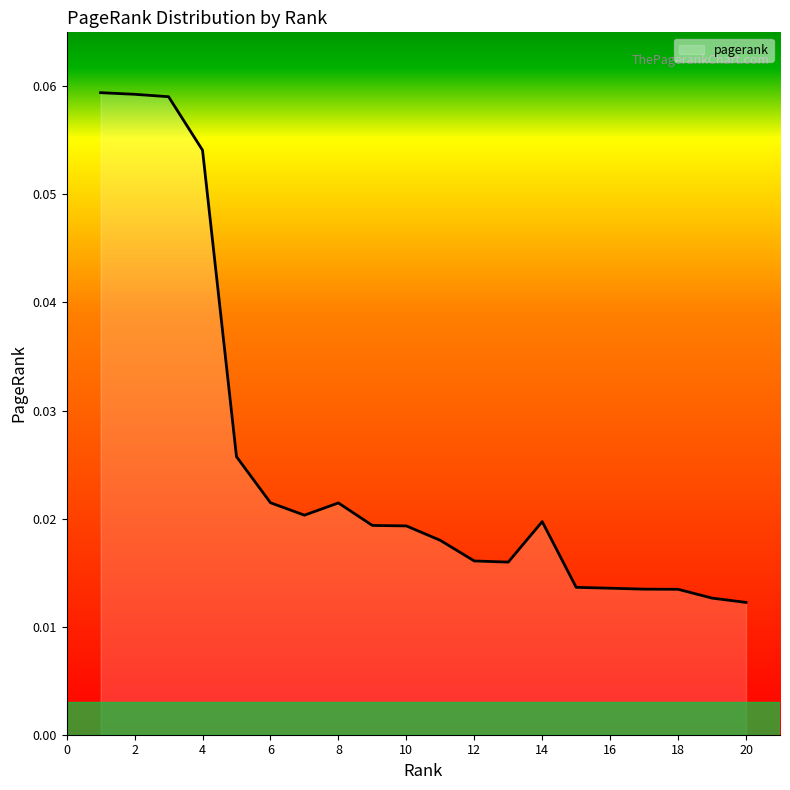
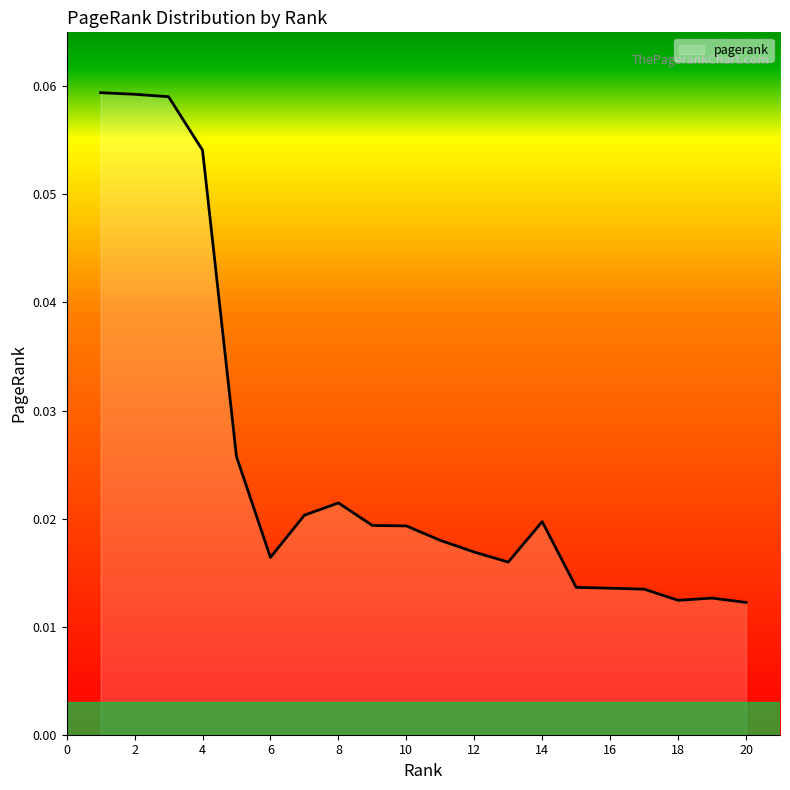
6: 0.0215 -> 0.0164
12: 0.0161 -> 0.0169
18: 0.0135 -> 0.0124
